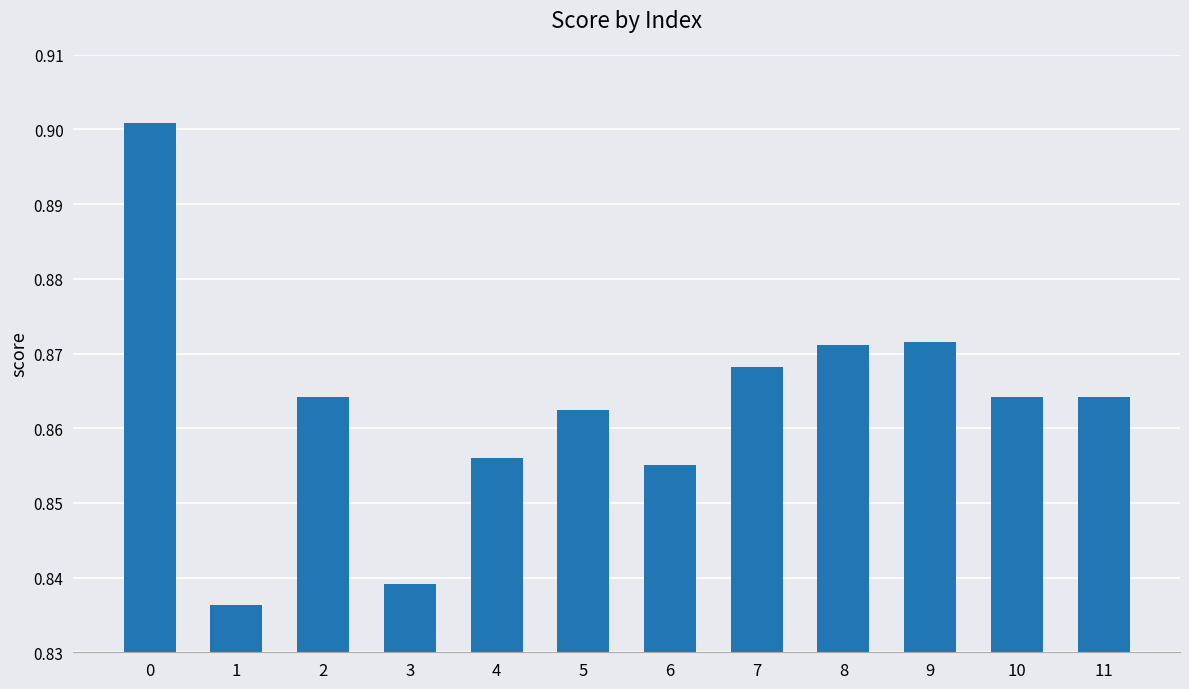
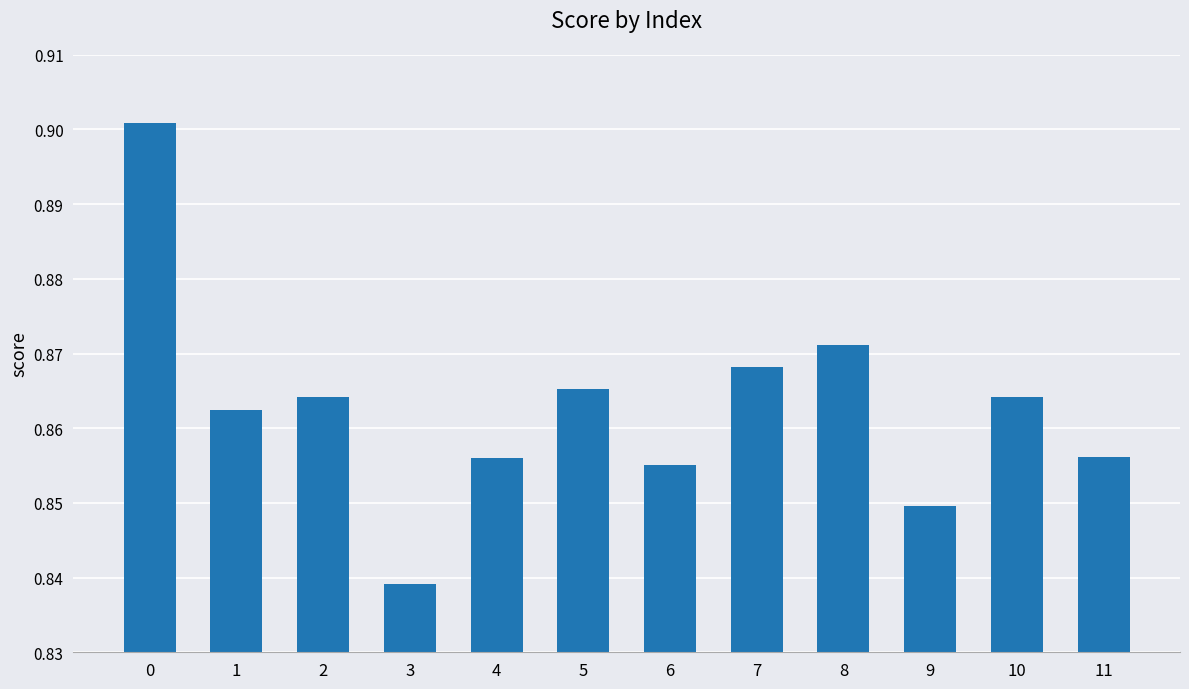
1: 0.836 -> 0.862
5: 0.862 -> 0.865
9: 0.872 -> 0.850
11: 0.864 -> 0.856
